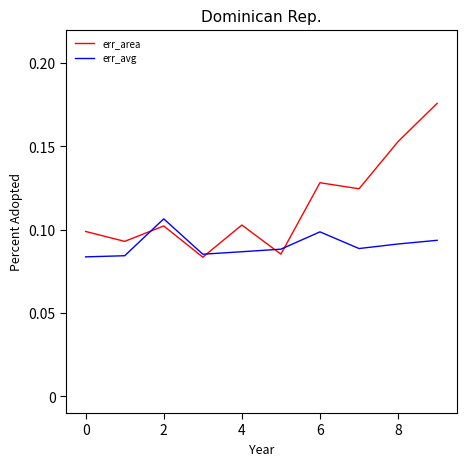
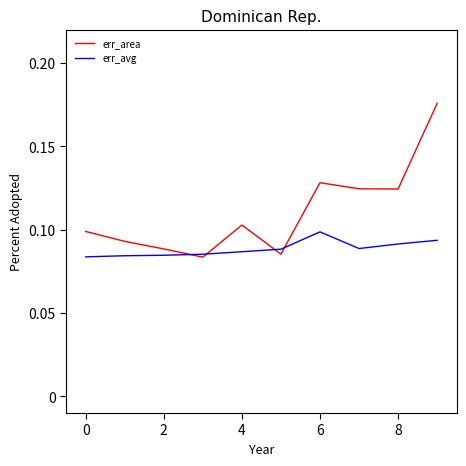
err_area, 2: 0.102 -> 0.088
err_avg, 2: 0.106 -> 0.085
err_area, 8: 0.153 -> 0.124
